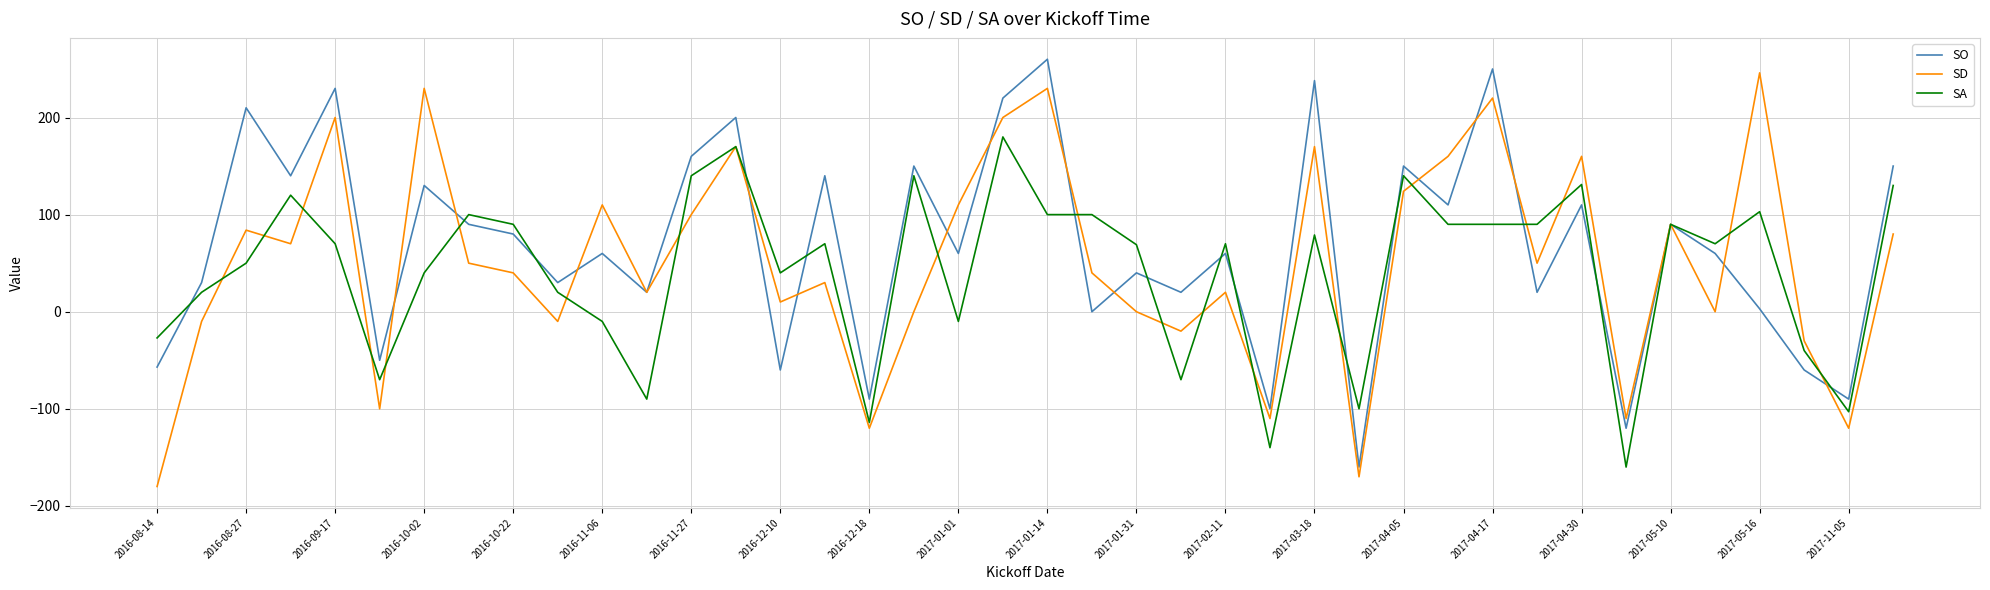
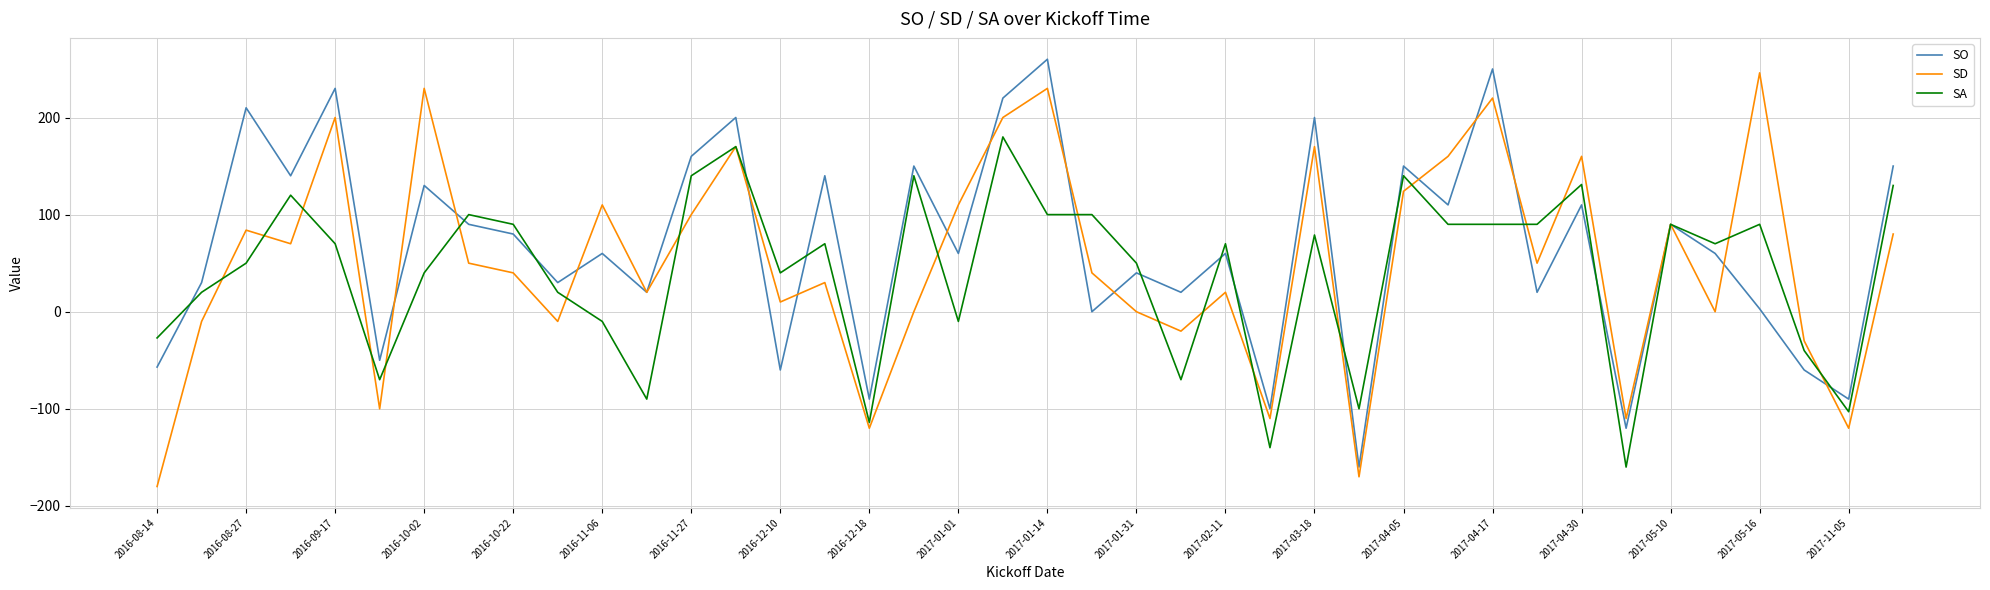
SA, 2017-01-31: 70 -> 50
SO, 2017-03-18: 240 -> 200
SA, 2017-05-16: 100 -> 90
